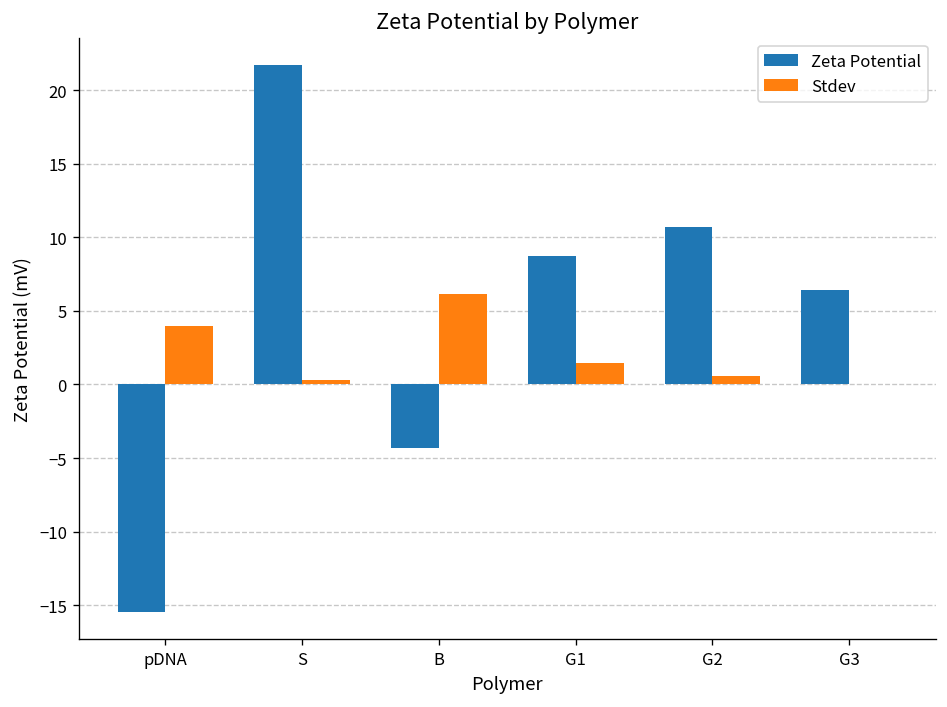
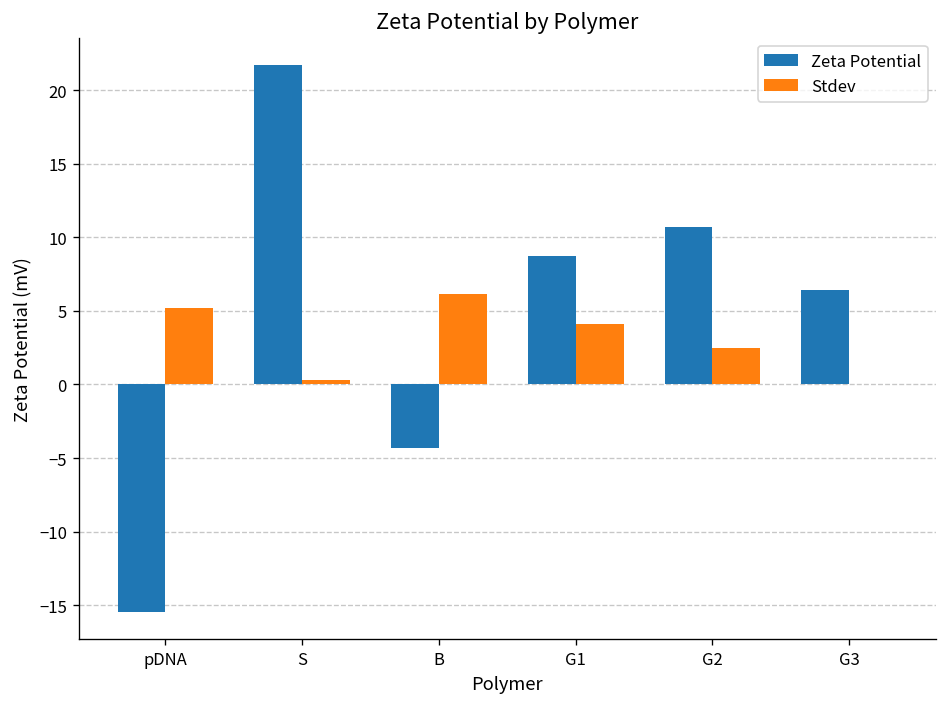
Stdev, pDNA: 4.0 -> 5.2
Stdev, G1: 1.5 -> 4.1
Stdev, G2: 0.6 -> 2.4
